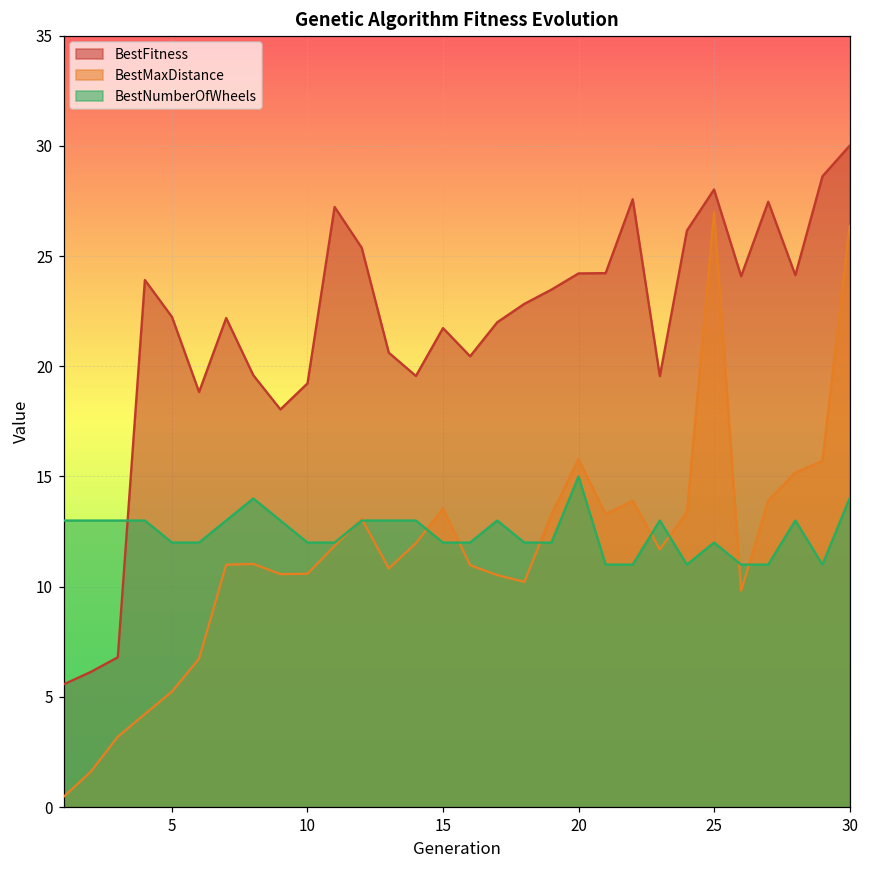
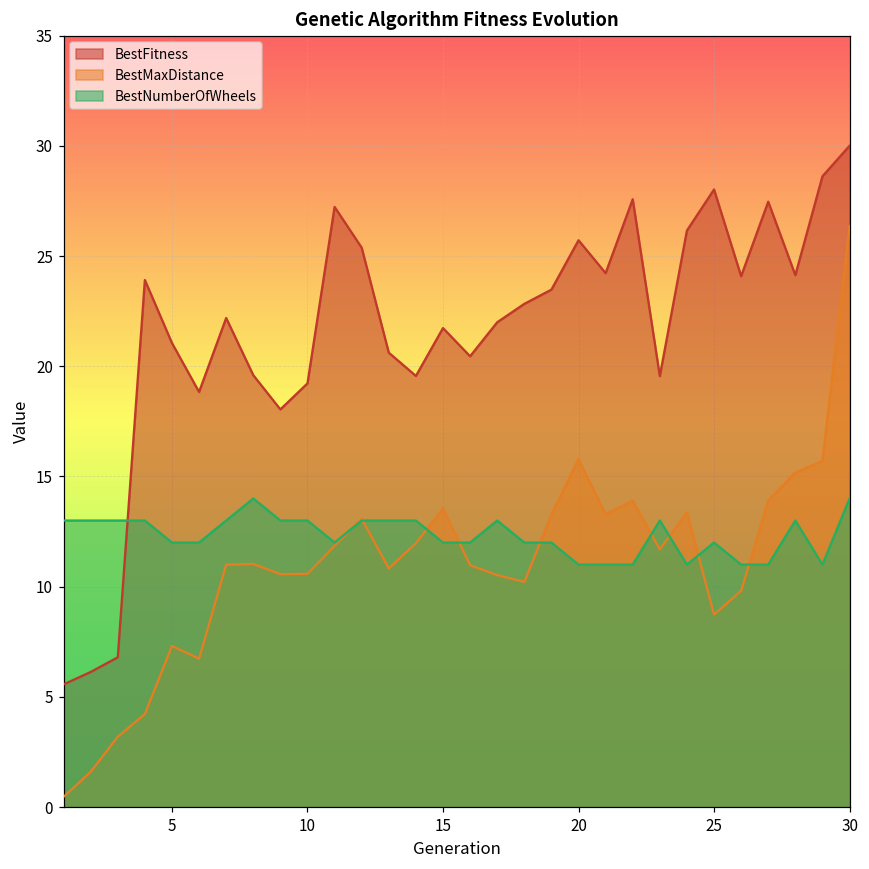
BestFitness, 5: 22.2 -> 21.1
BestMaxDistance, 5: 5.2 -> 7.3
BestNumberOfWheels, 10: 12 -> 13
BestFitness, 20: 24.2 -> 25.7
BestNumberOfWheels, 20: 15 -> 11
BestMaxDistance, 25: 27.0 -> 8.7
